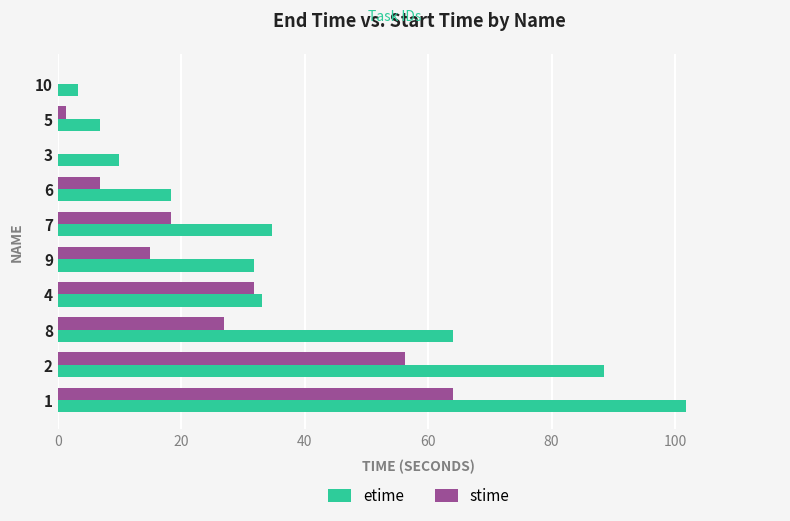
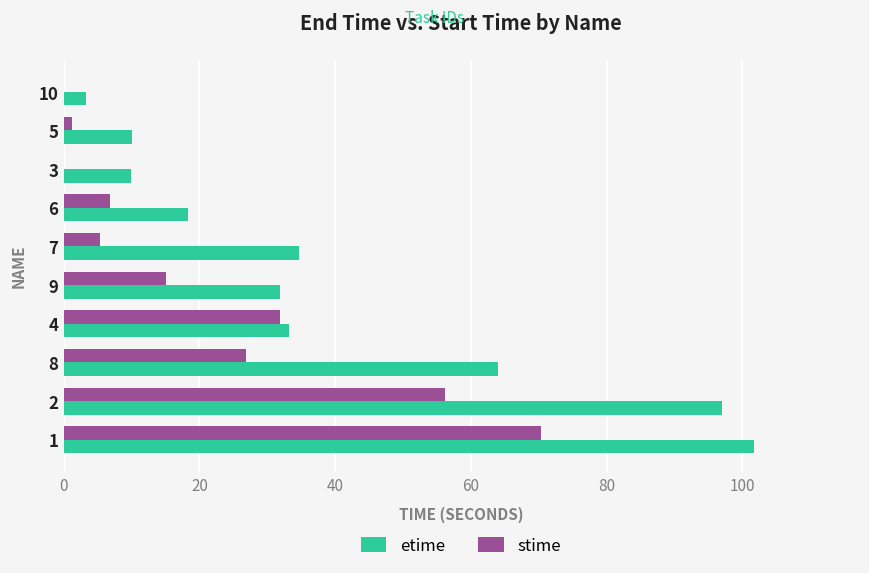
etime, 5: 7 -> 10
stime, 7: 18 -> 5
etime, 2: 89 -> 97
stime, 1: 64 -> 70
